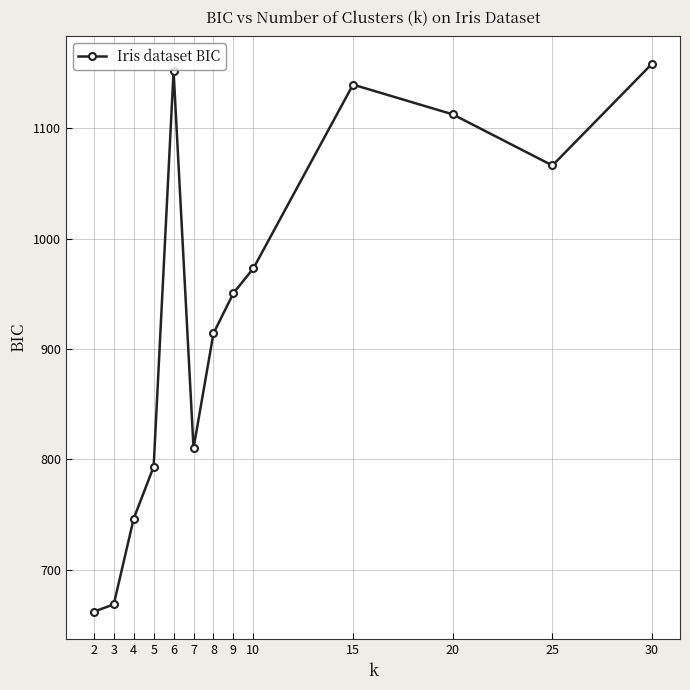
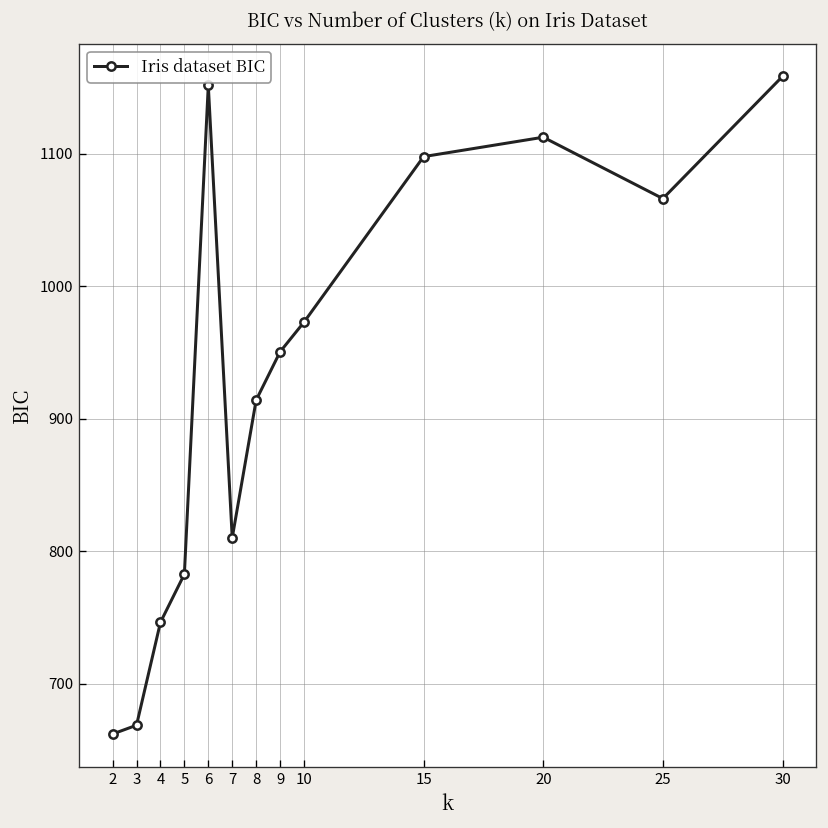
5: 793 -> 783
15: 1140 -> 1098
